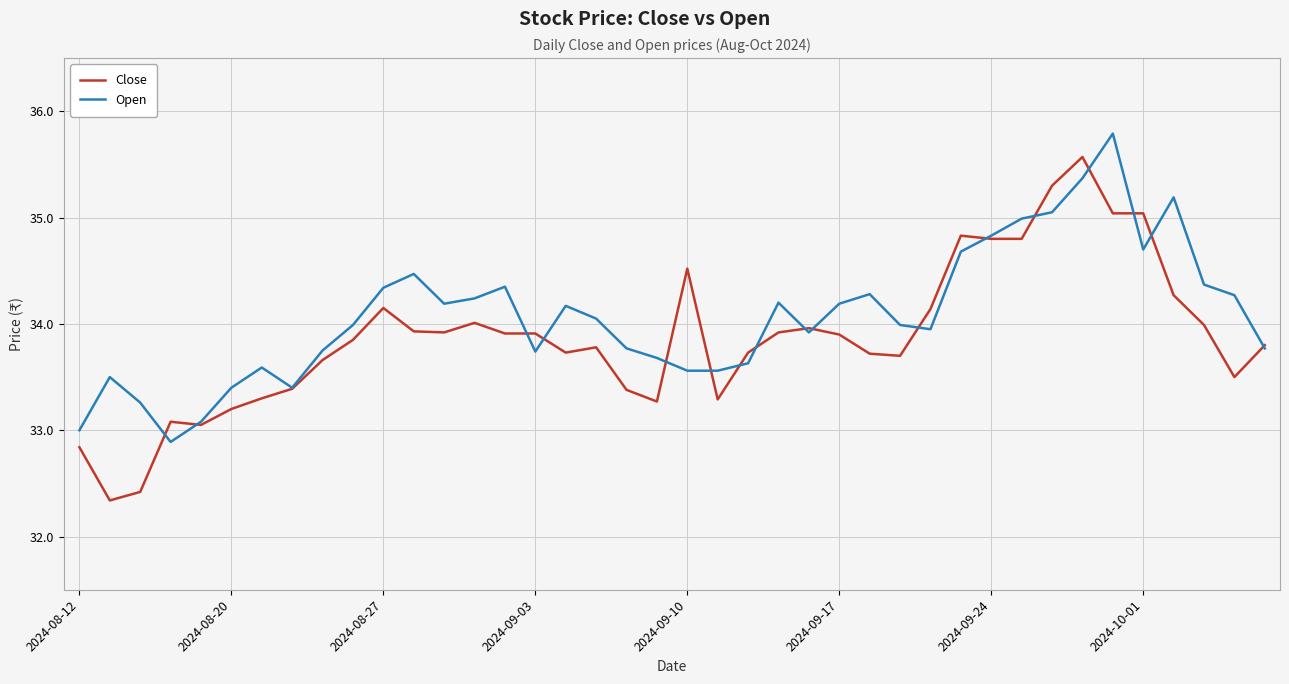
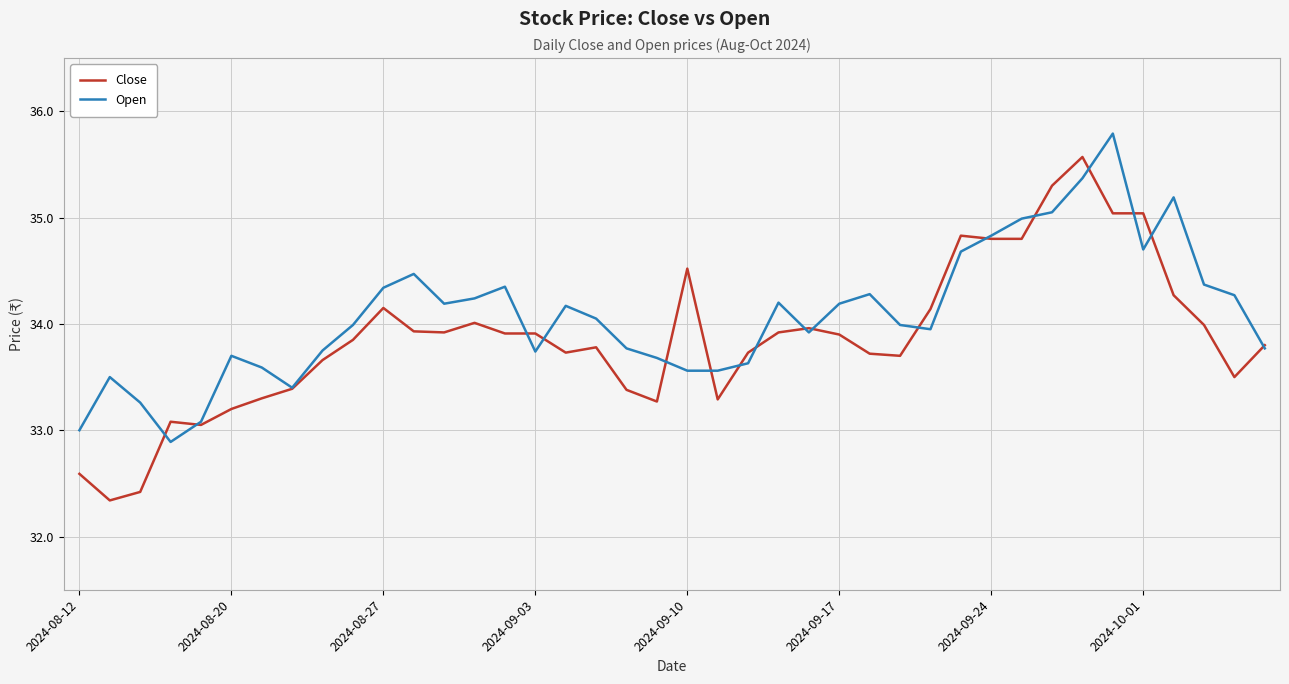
Close, 2024-08-12: 32.84 -> 32.59
Open, 2024-08-20: 33.4 -> 33.7
